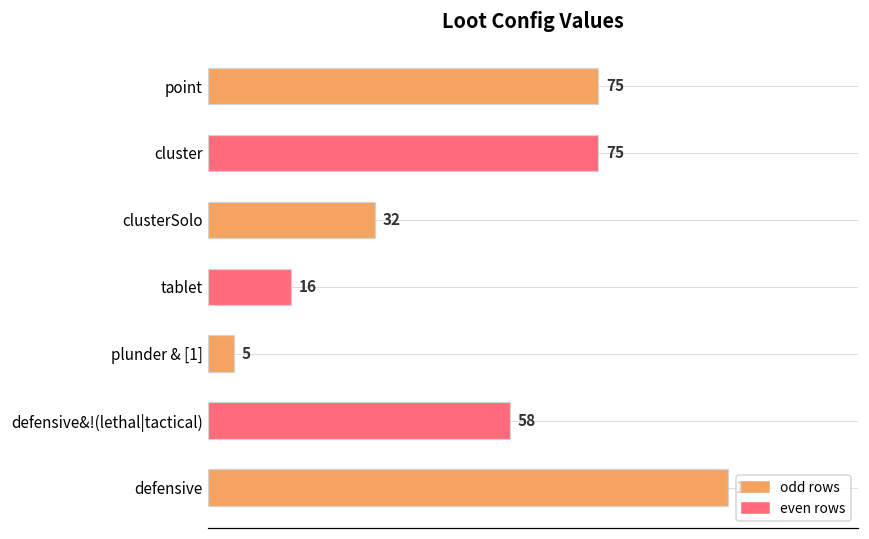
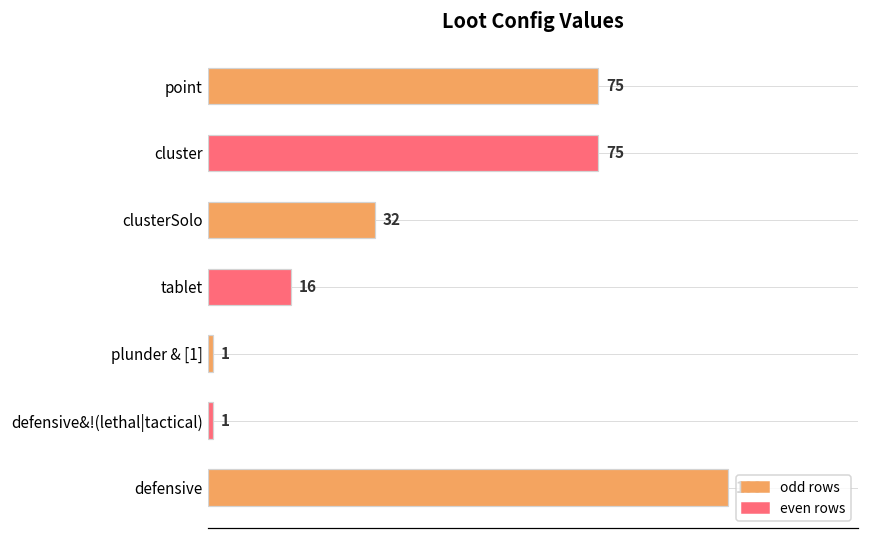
plunder & [1]: 5 -> 1
defensive&!(lethal|tactical): 58 -> 1
